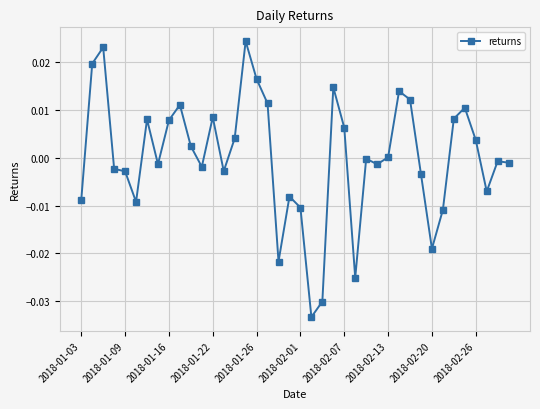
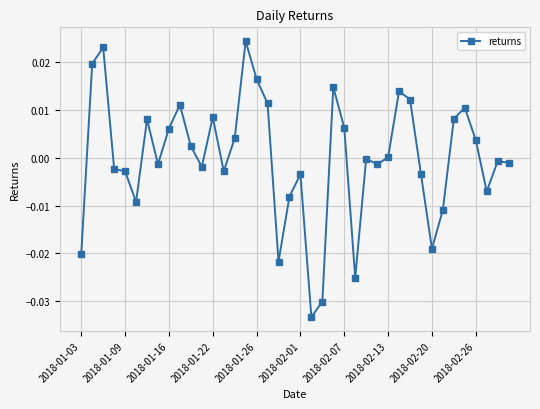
2018-01-03: -0.009 -> -0.020
2018-01-16: 0.008 -> 0.006
2018-02-01: -0.010 -> -0.003
